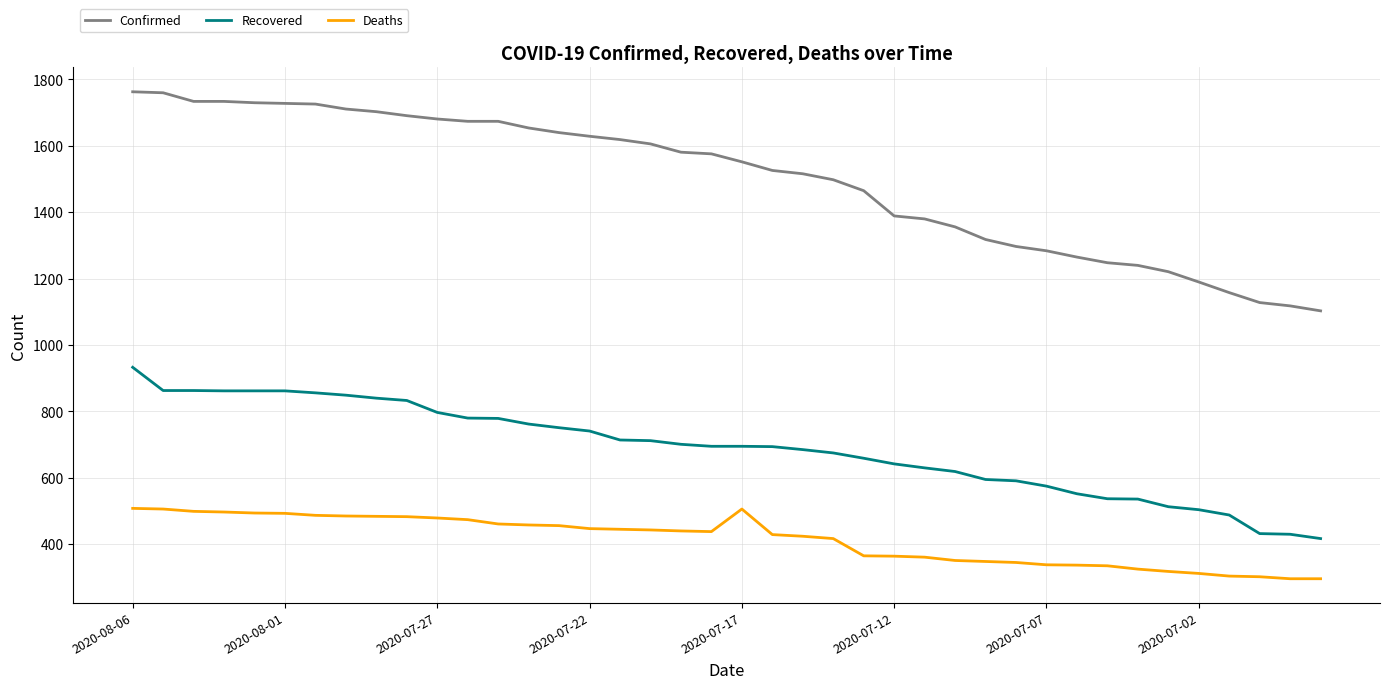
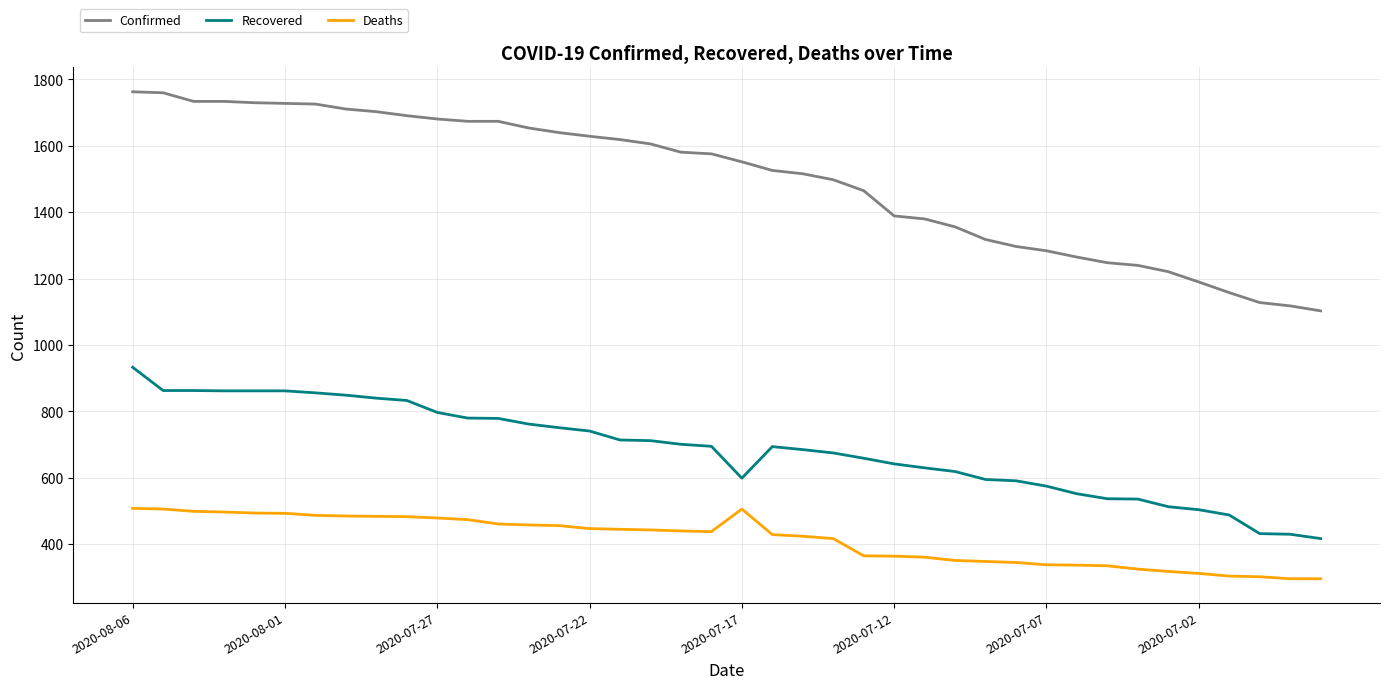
Recovered, 2020-07-17: 700 -> 600
